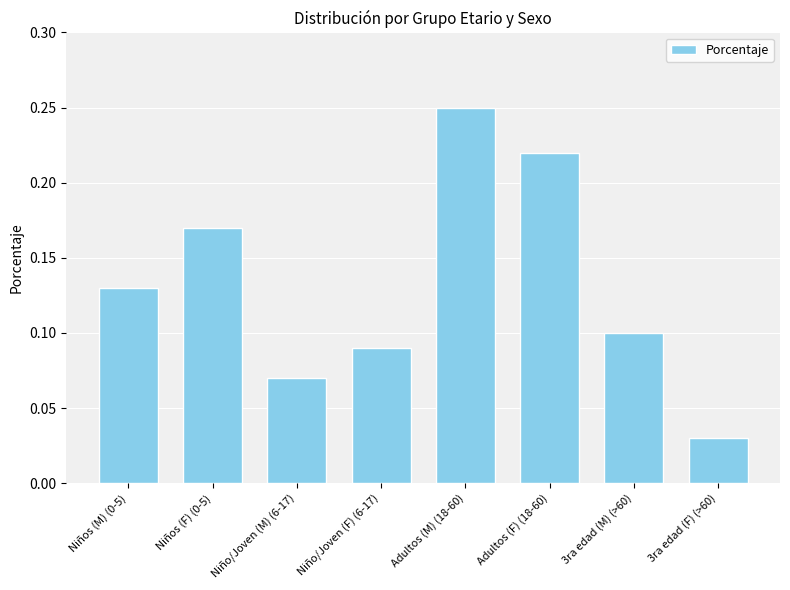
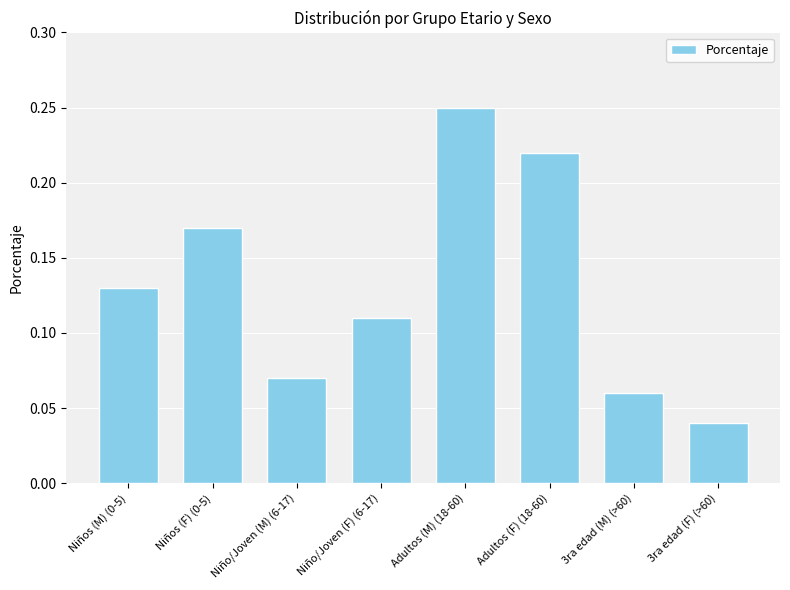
Niño/Joven (F) (6-17): 0.09 -> 0.11
3ra edad (M) (>60): 0.10 -> 0.06
3ra edad (F) (>60): 0.03 -> 0.04
